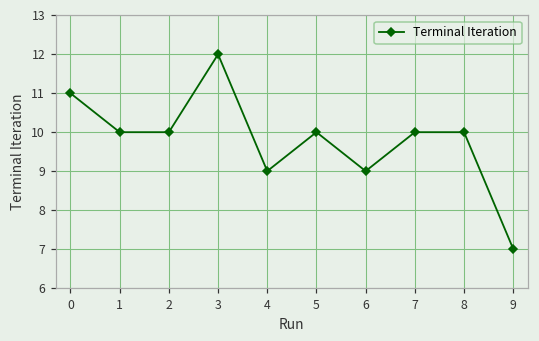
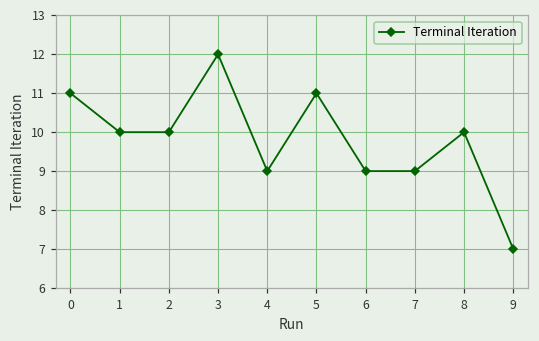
5: 10 -> 11
7: 10 -> 9
